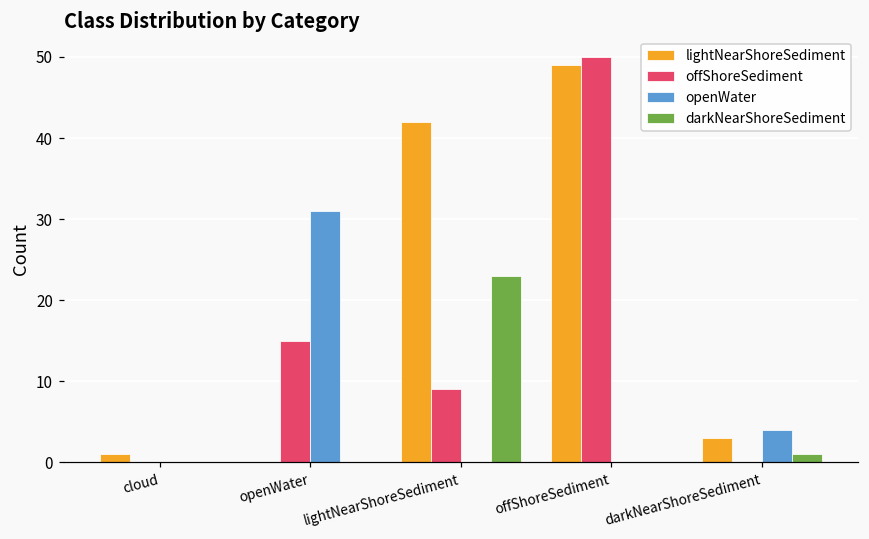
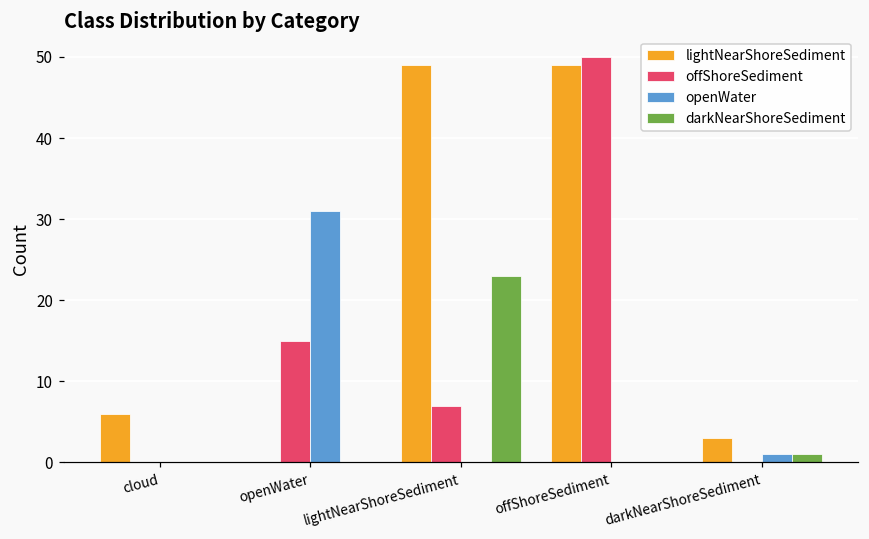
lightNearShoreSediment, cloud: 1 -> 6
lightNearShoreSediment, lightNearShoreSediment: 42 -> 49
offShoreSediment, lightNearShoreSediment: 9 -> 7
openWater, darkNearShoreSediment: 4 -> 1
